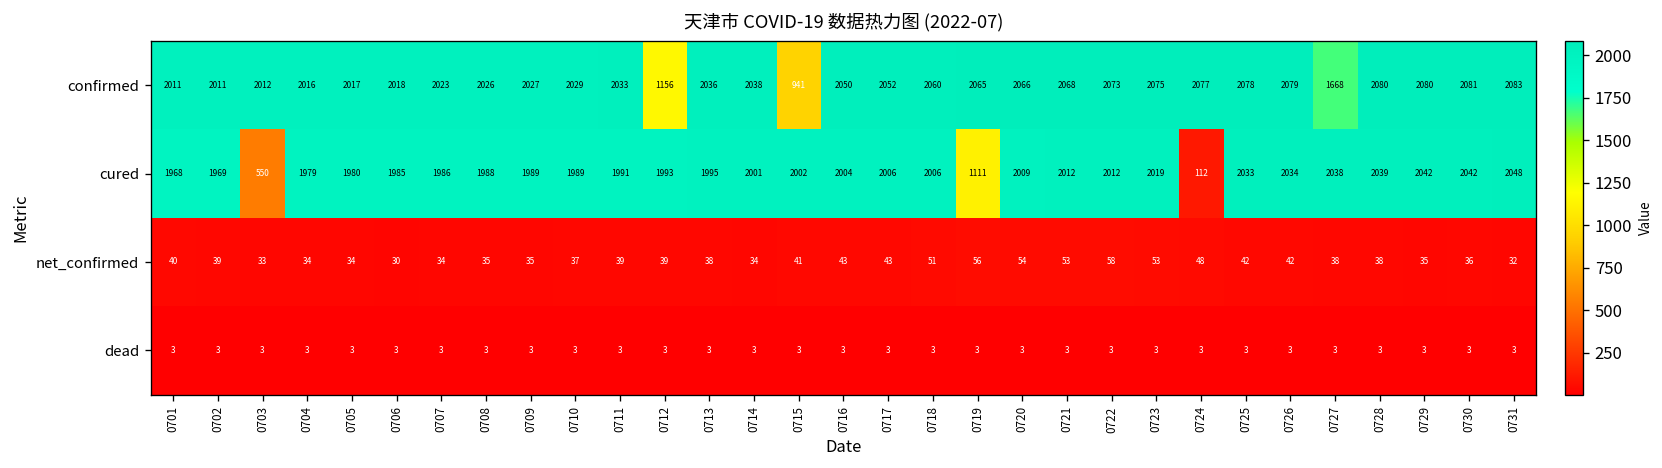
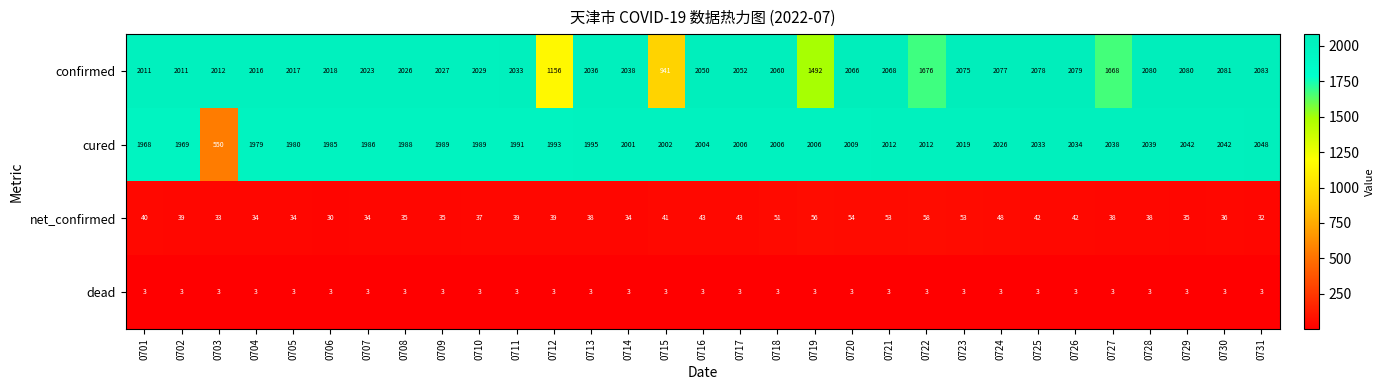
confirmed, 0719: 2065 -> 1492
confirmed, 0722: 2073 -> 1676
cured, 0719: 1111 -> 2006
cured, 0724: 112 -> 2026
